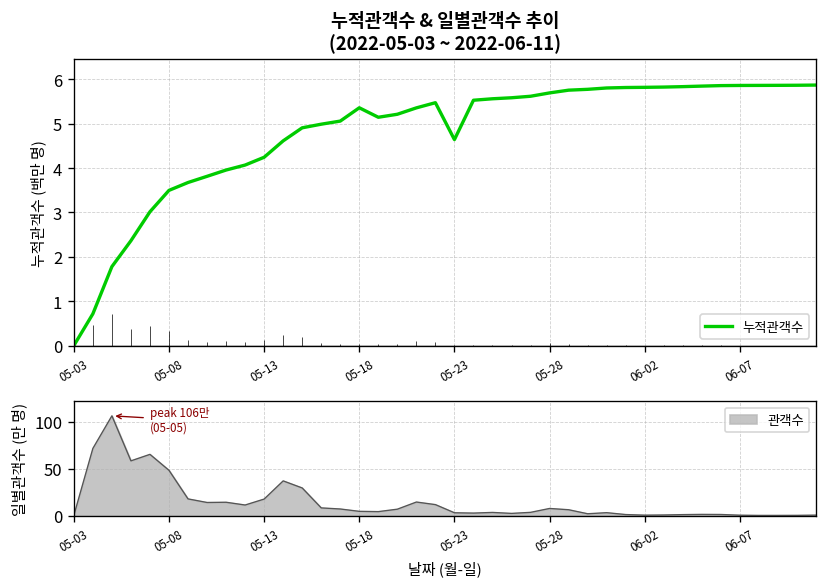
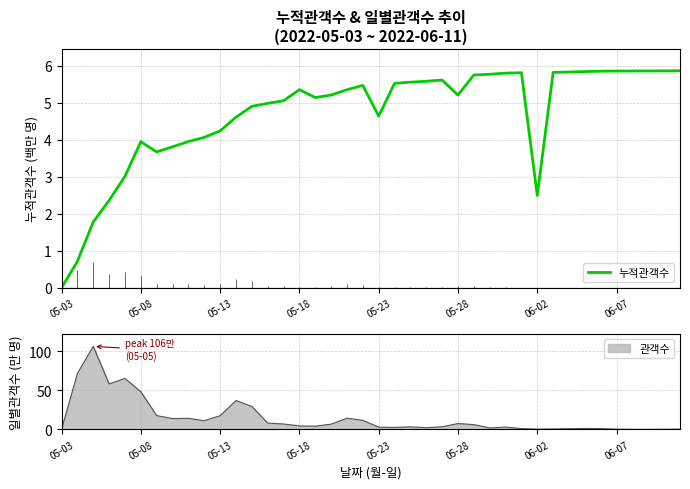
누적관객수 & 일별관객수 추이 (2022-05-03 ~ 2022-06-11), 05-08: 3.5 -> 4.0
누적관객수 & 일별관객수 추이 (2022-05-03 ~ 2022-06-11), 05-28: 5.7 -> 5.2
누적관객수 & 일별관객수 추이 (2022-05-03 ~ 2022-06-11), 06-02: 5.8 -> 2.5
